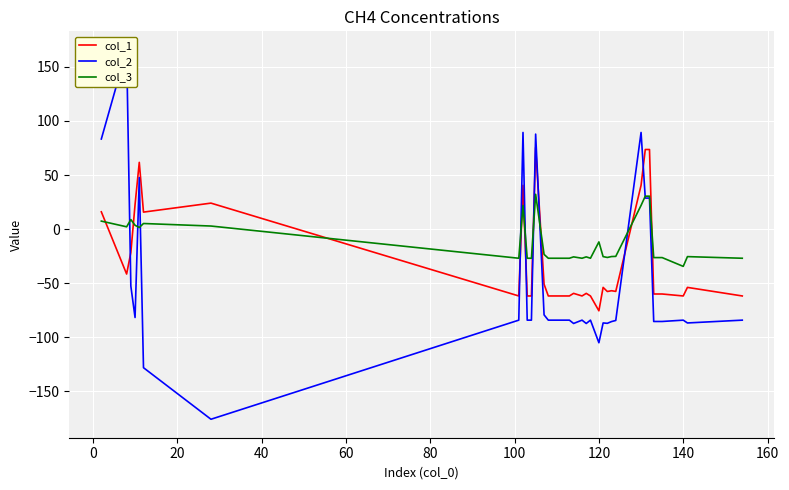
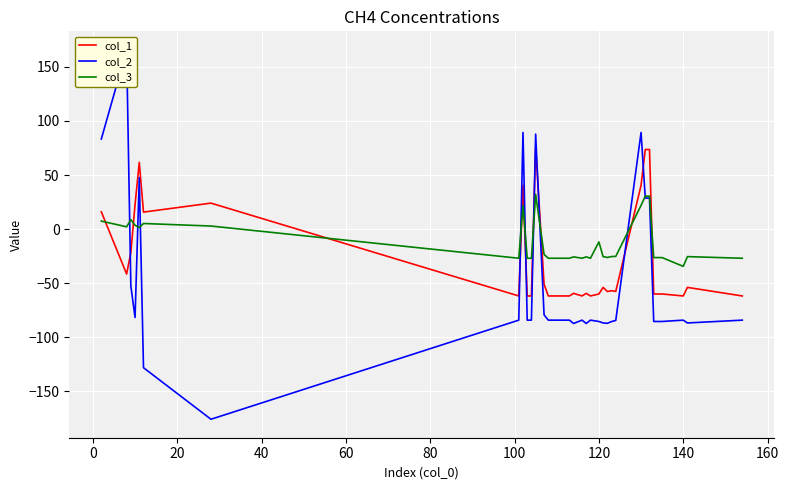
col_1, 120: -75 -> -60
col_2, 120: -105 -> -85
